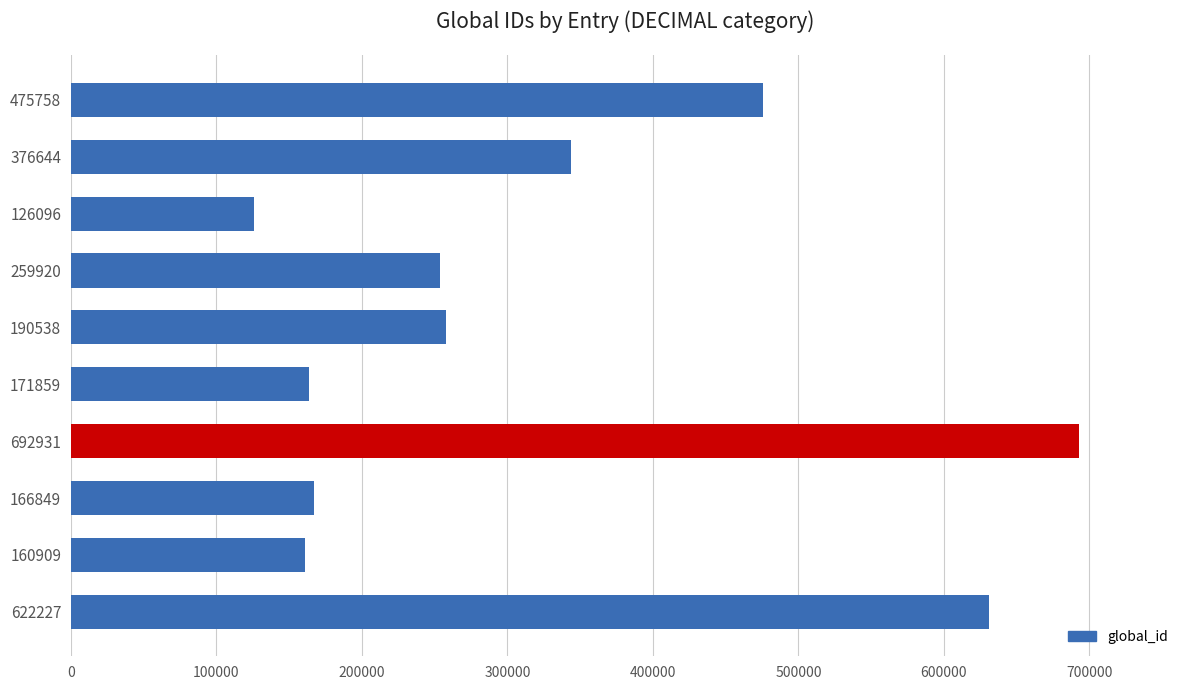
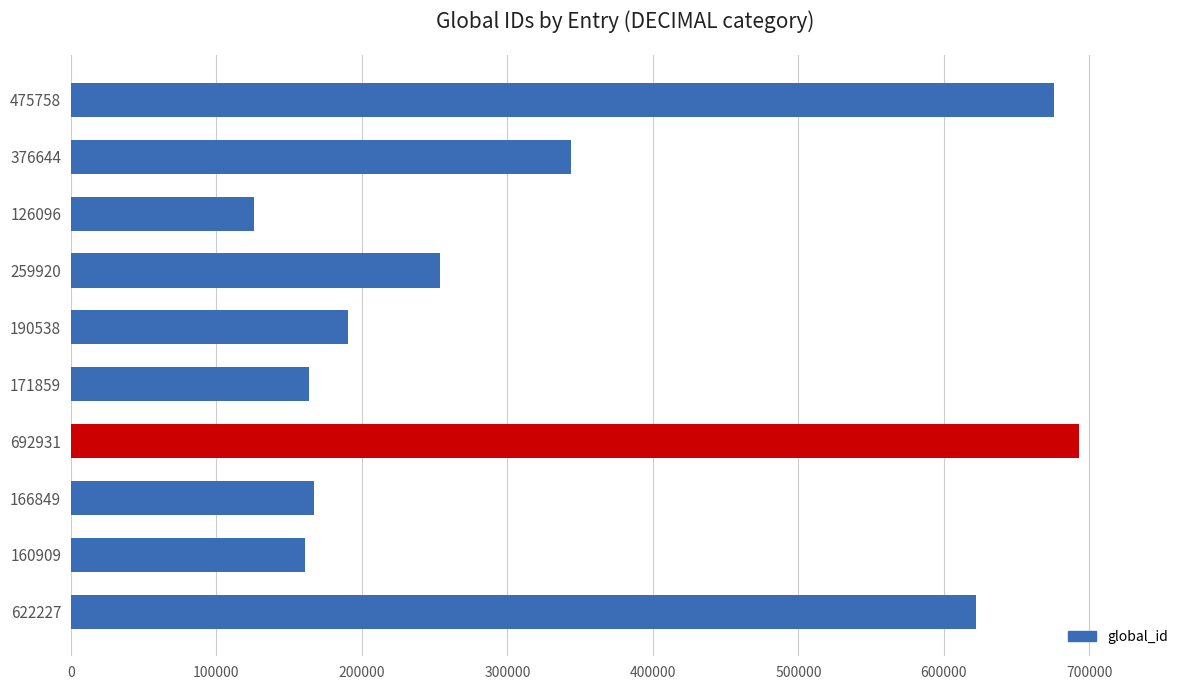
475758: 476000 -> 676000
190538: 258000 -> 191000
622227: 631000 -> 622000
